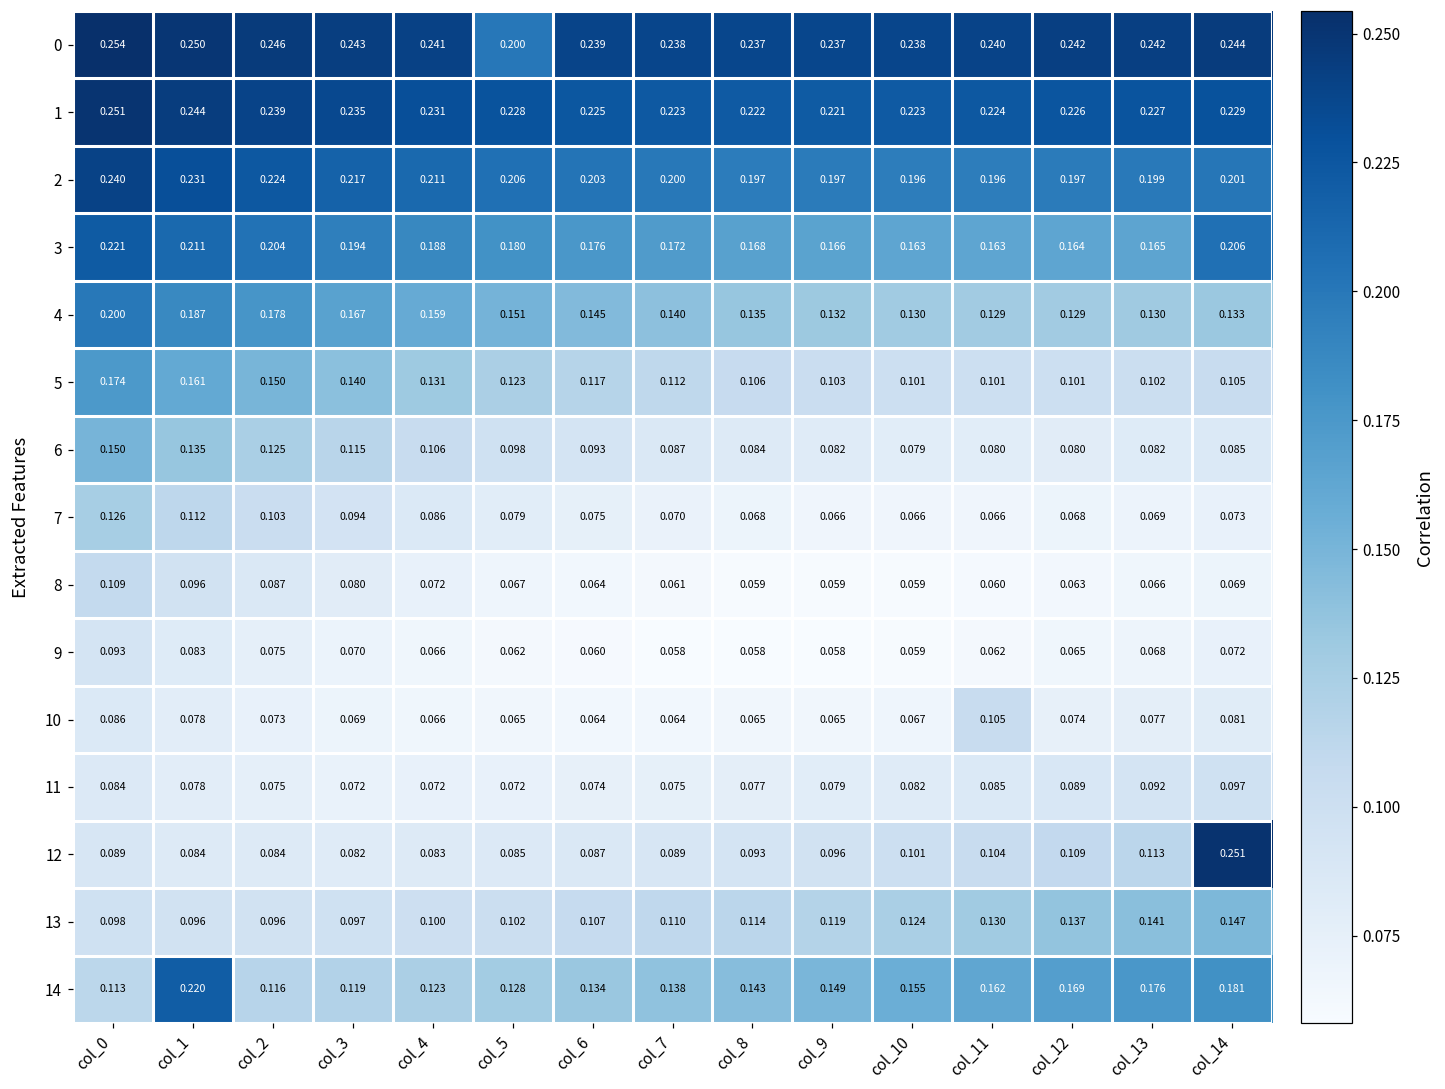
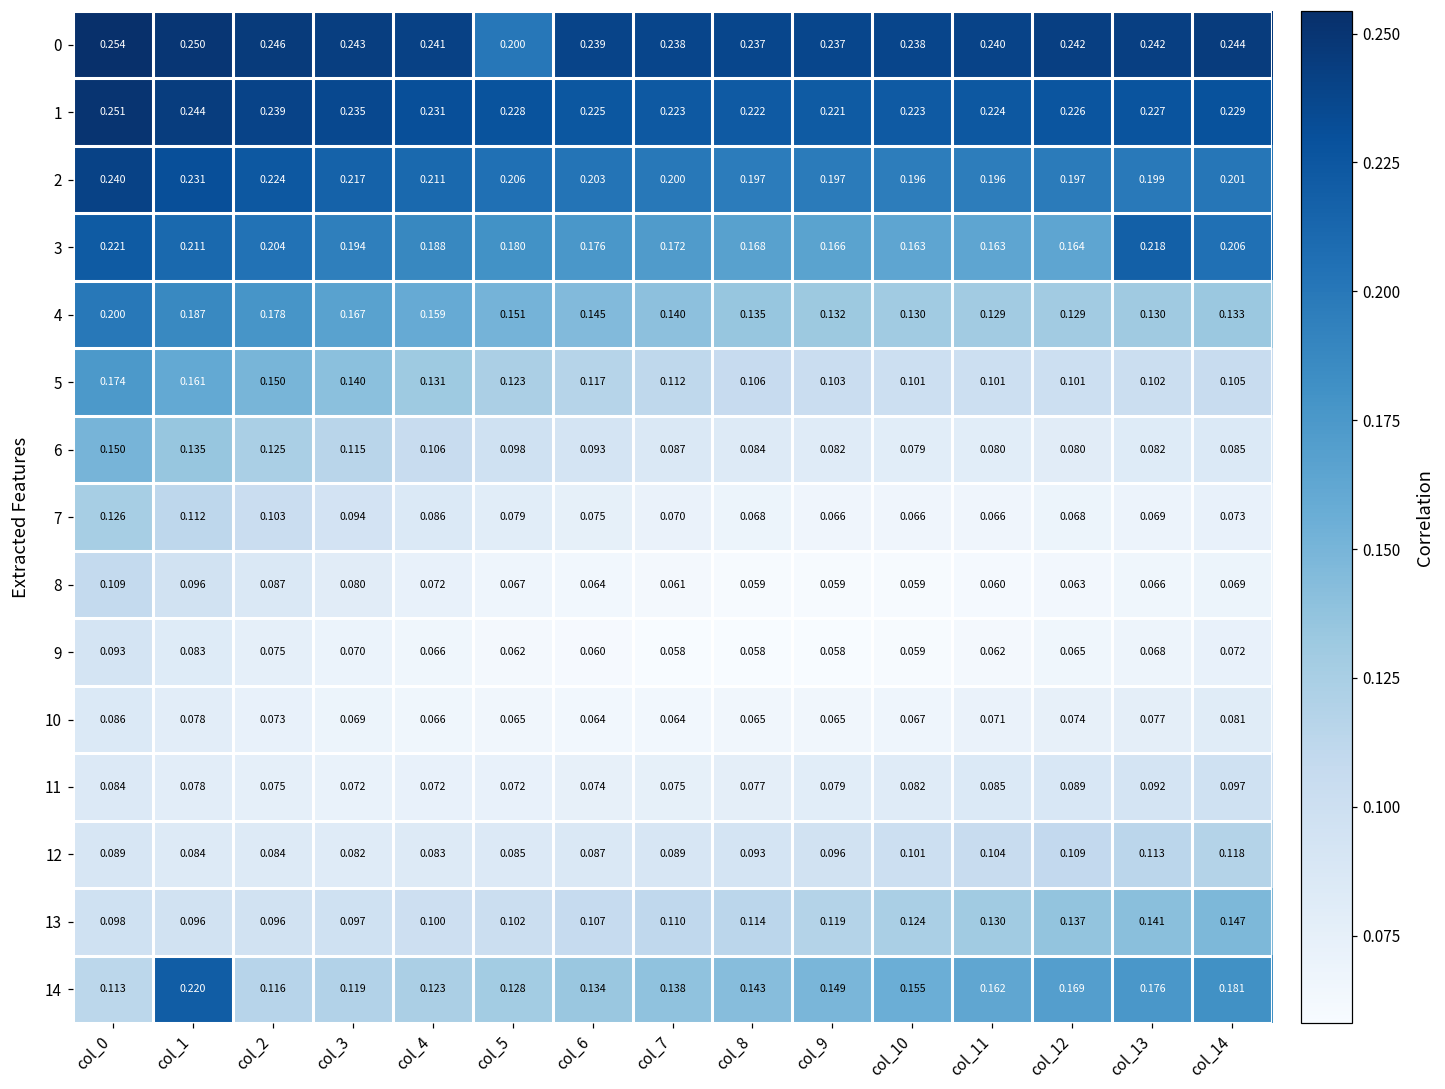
3, col_13: 0.165 -> 0.218
10, col_11: 0.105 -> 0.071
12, col_14: 0.251 -> 0.118
